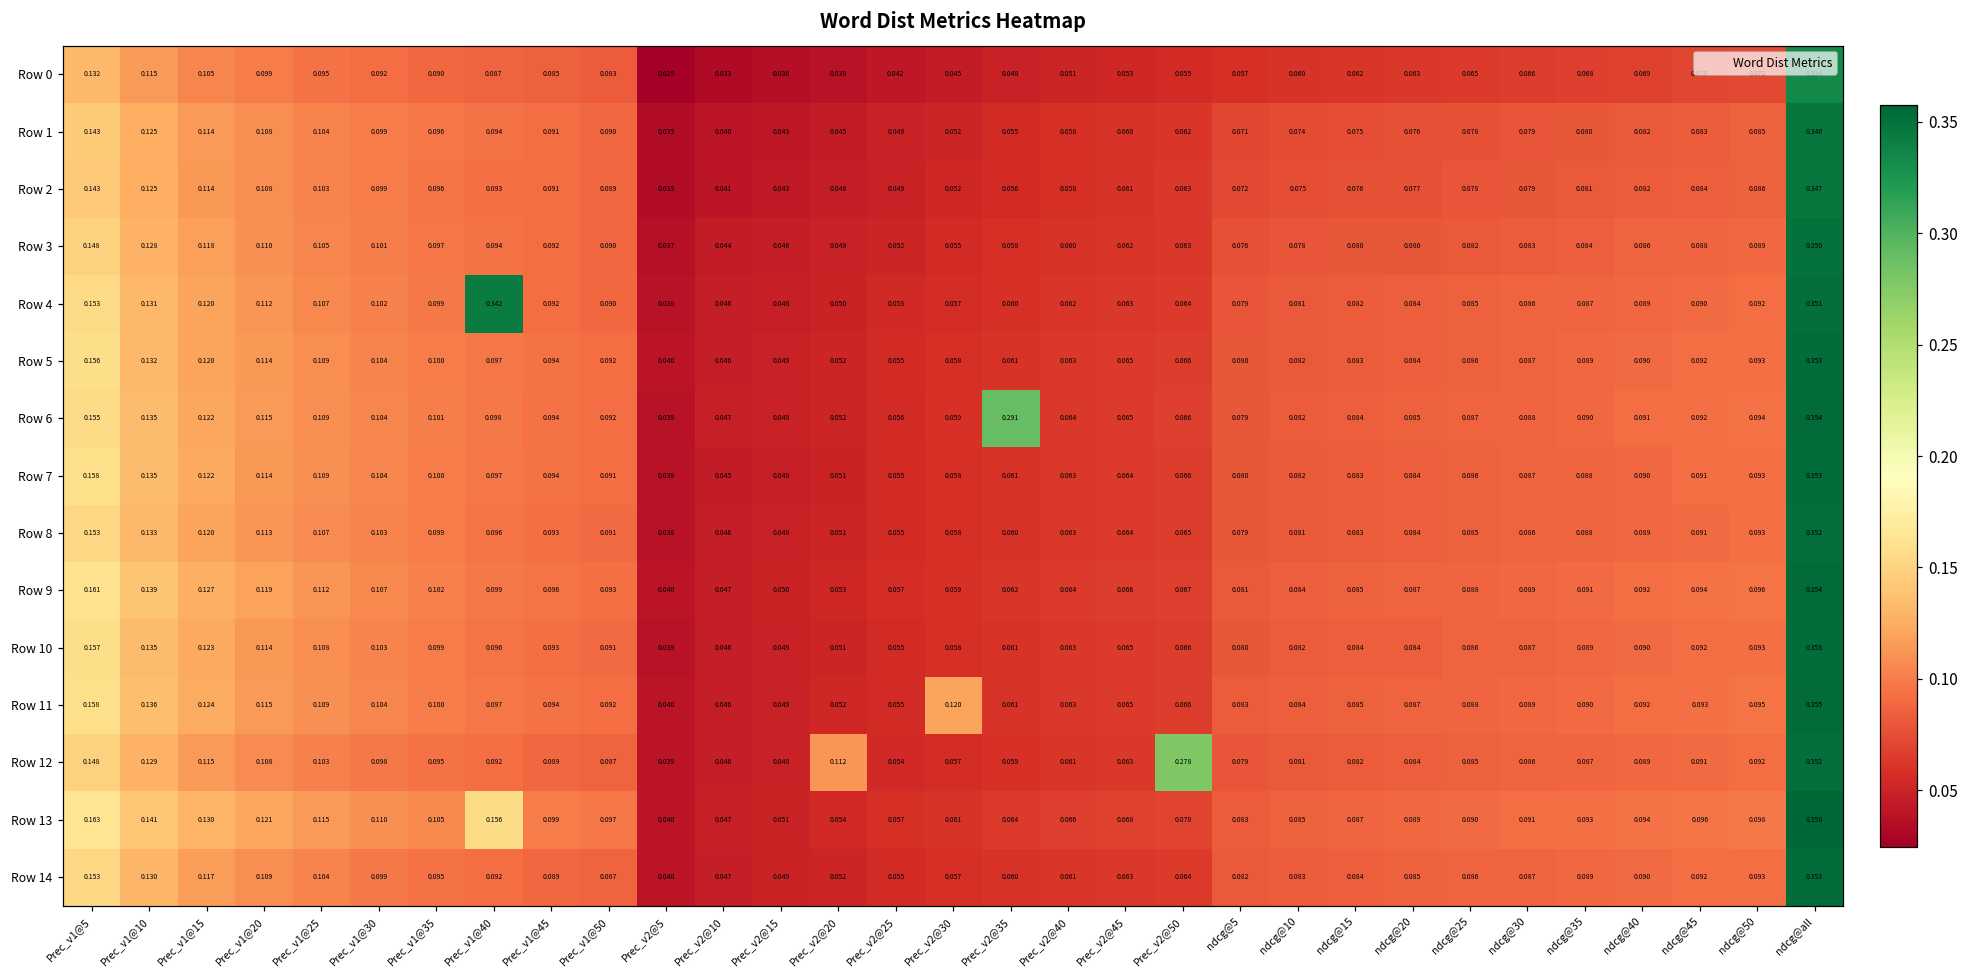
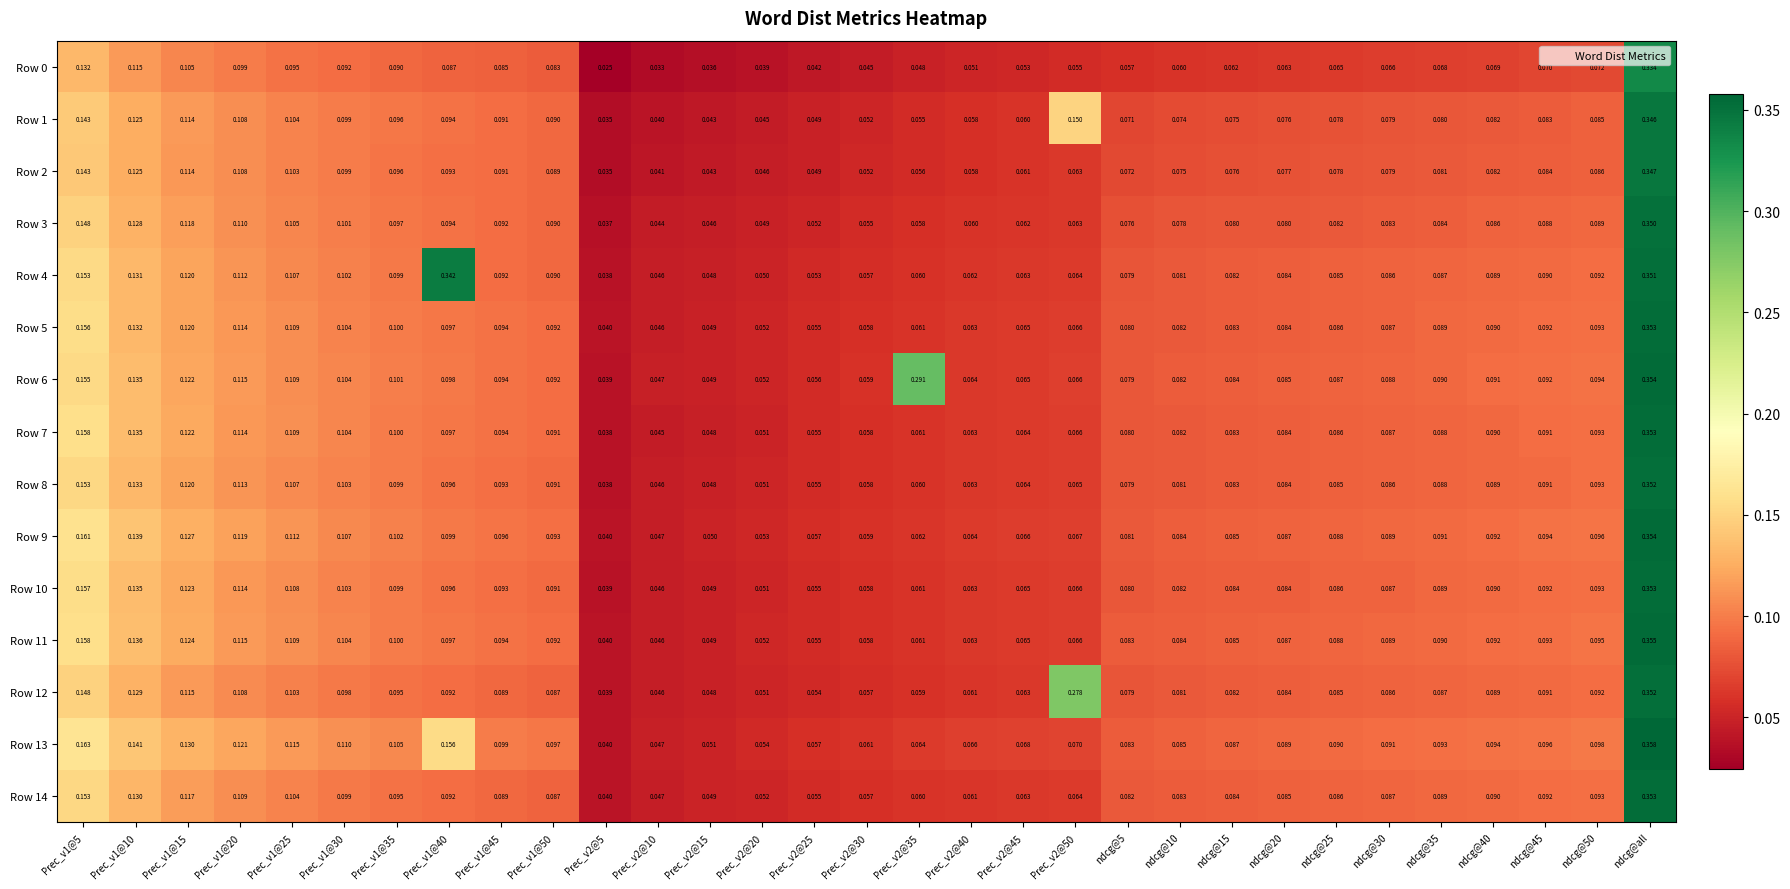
Row 1, Prec_v2@50: 0.062 -> 0.150
Row 11, Prec_v2@30: 0.120 -> 0.058
Row 12, Prec_v2@20: 0.112 -> 0.051
